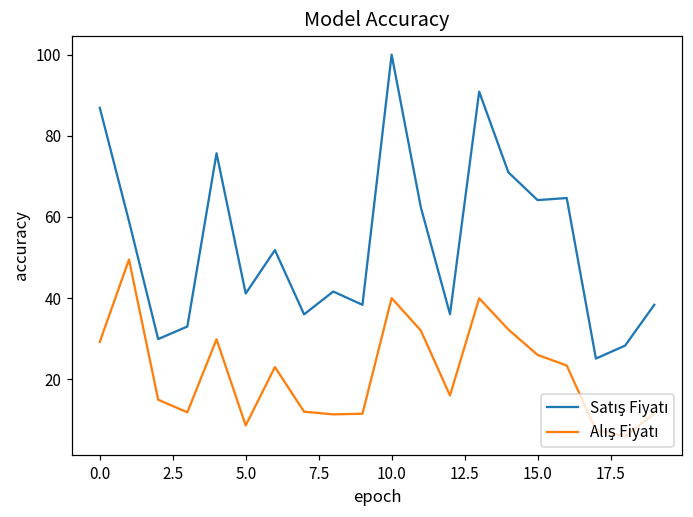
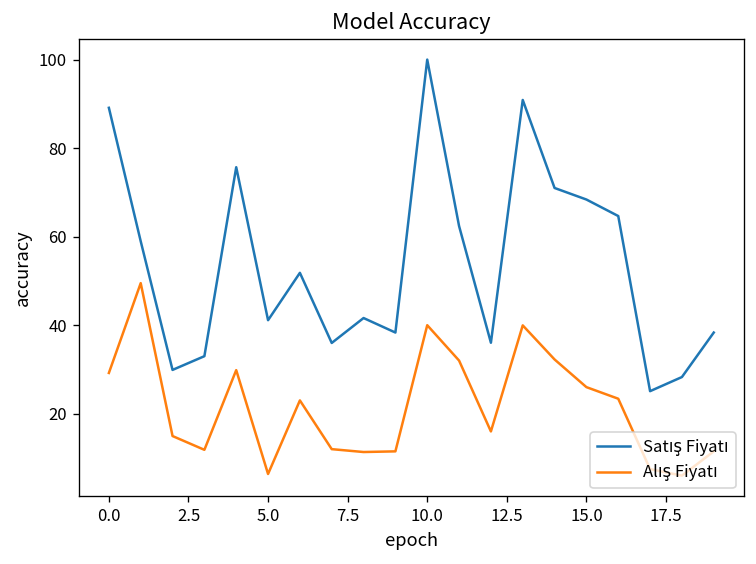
Satış Fiyatı, 0.0: 87 -> 89
Alış Fiyatı, 5.0: 9 -> 6
Satış Fiyatı, 15.0: 64 -> 68
